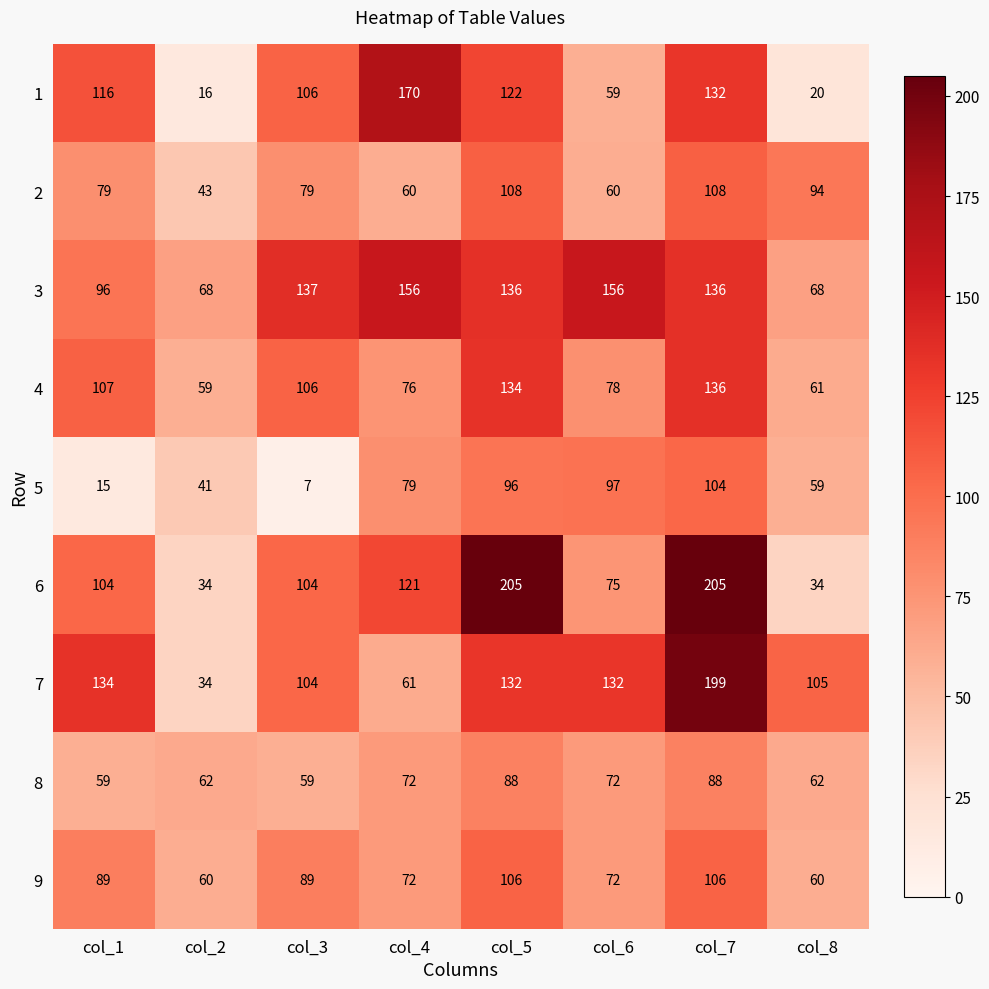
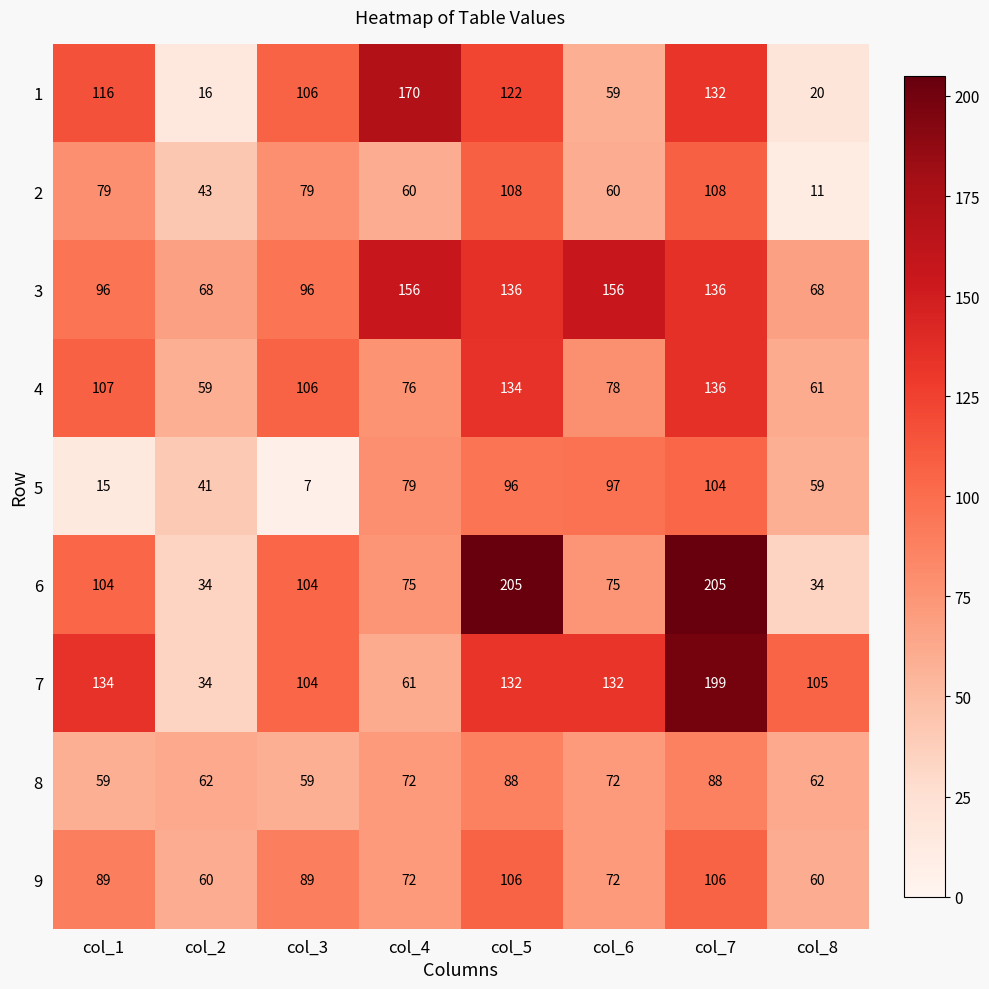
2, col_8: 94 -> 11
3, col_3: 137 -> 96
6, col_4: 121 -> 75
